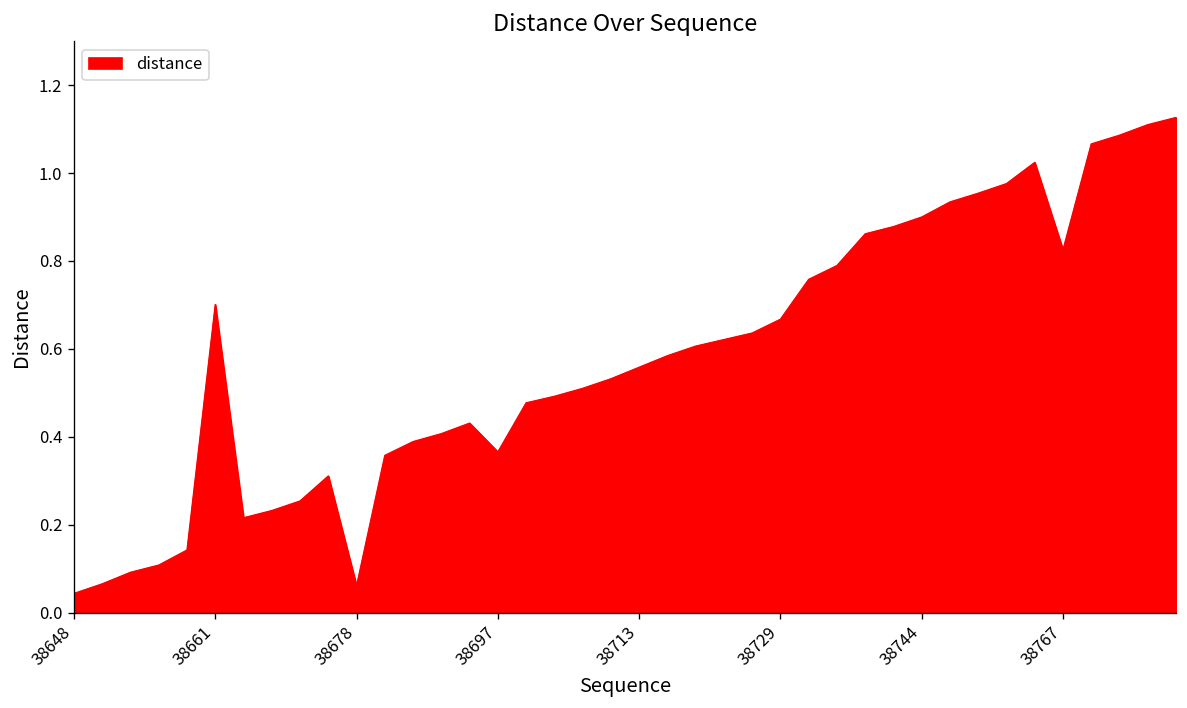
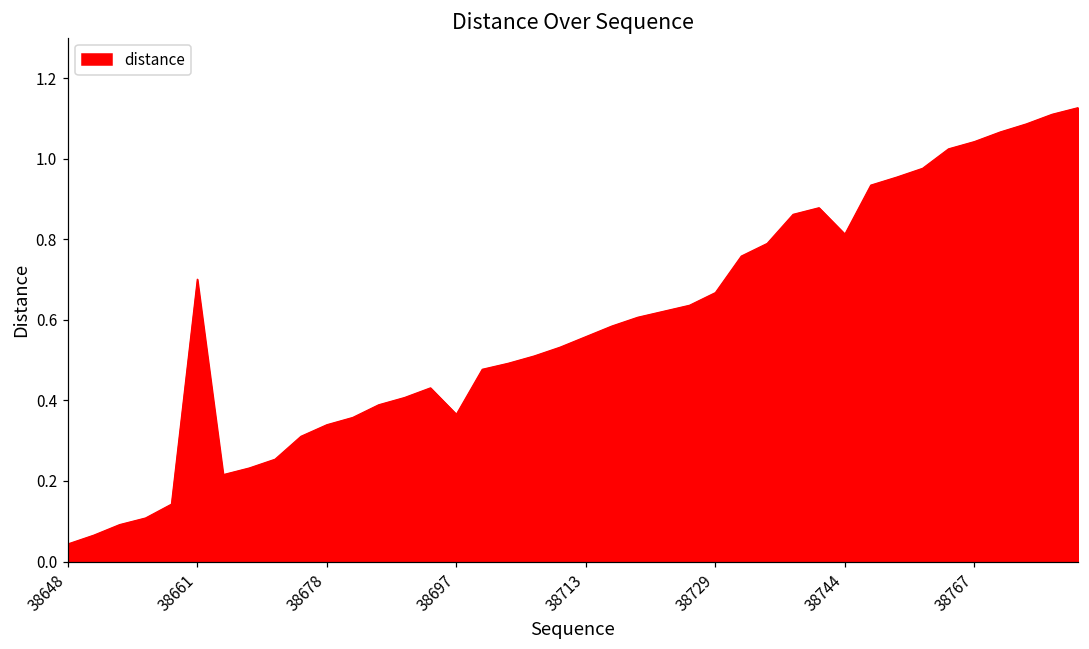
38678: 0.06 -> 0.34
38744: 0.90 -> 0.81
38767: 0.83 -> 1.04
